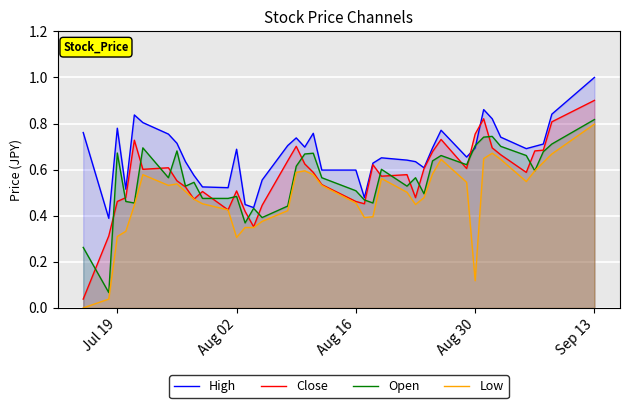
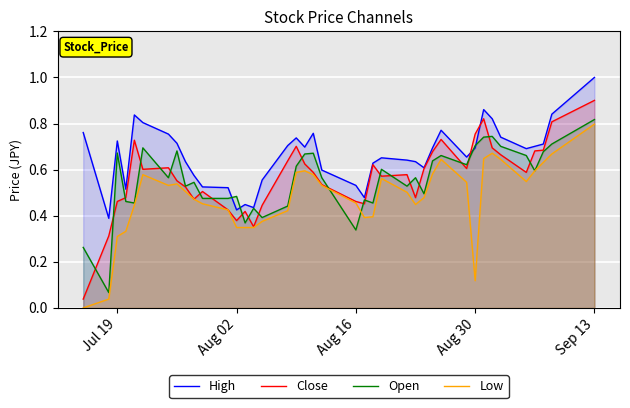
High, Jul 19: 0.78 -> 0.72
High, Aug 02: 0.69 -> 0.43
Close, Aug 02: 0.51 -> 0.38
Low, Aug 02: 0.31 -> 0.35
High, Aug 16: 0.60 -> 0.53
Open, Aug 16: 0.51 -> 0.34
